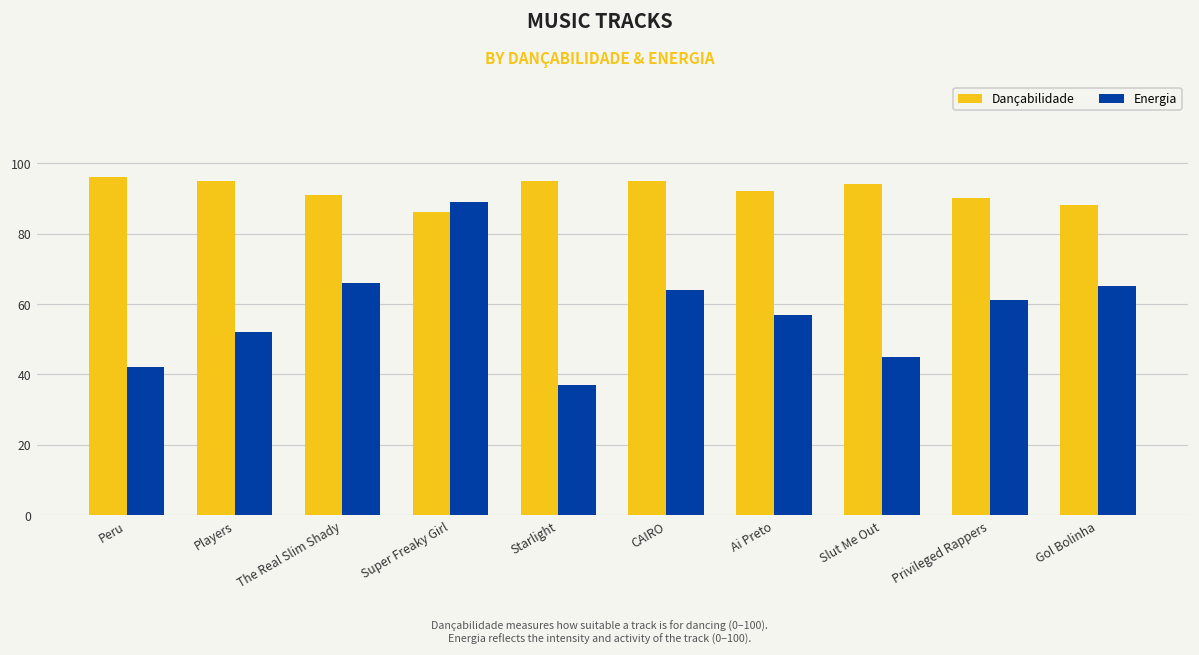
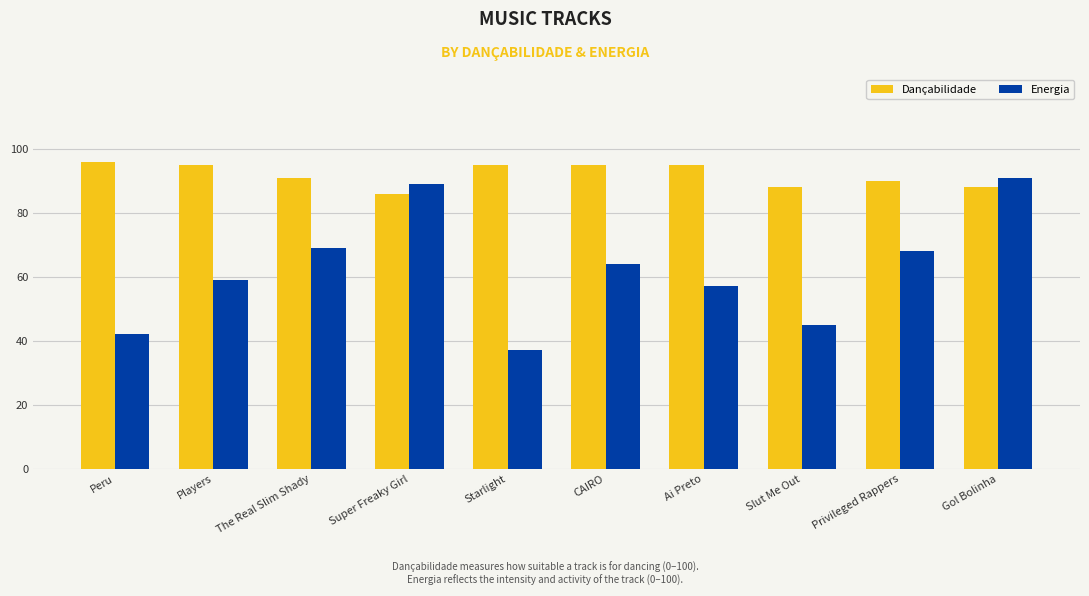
Energia, Players: 52 -> 59
Energia, The Real Slim Shady: 66 -> 69
Dançabilidade, Ai Preto: 92 -> 95
Dançabilidade, Slut Me Out: 94 -> 88
Energia, Privileged Rappers: 61 -> 68
Energia, Gol Bolinha: 65 -> 91
